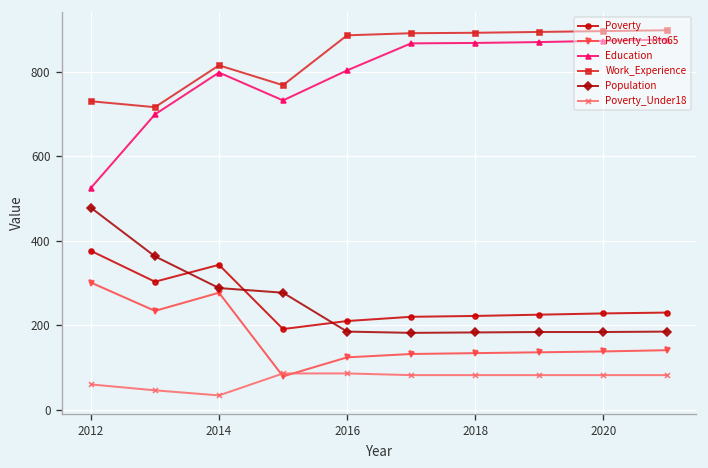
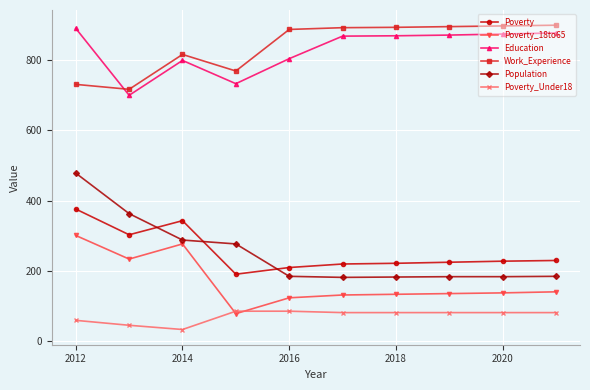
Education, 2012: 530 -> 890
